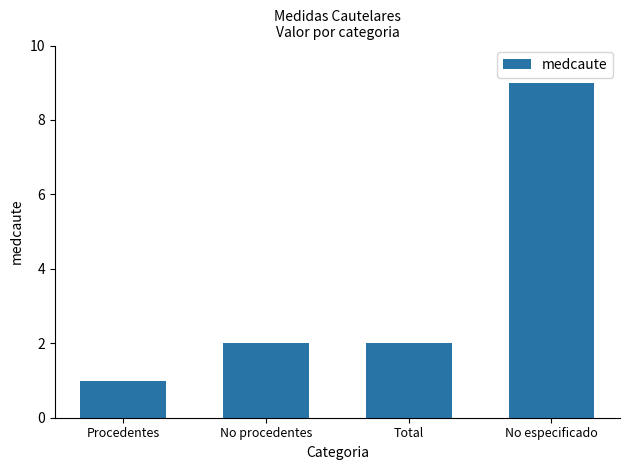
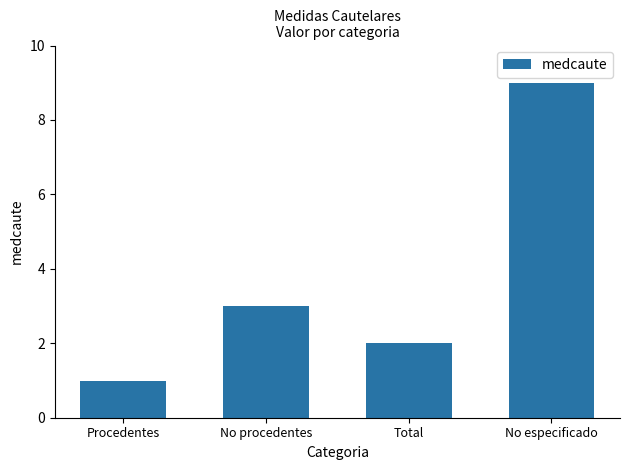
No procedentes: 2 -> 3
